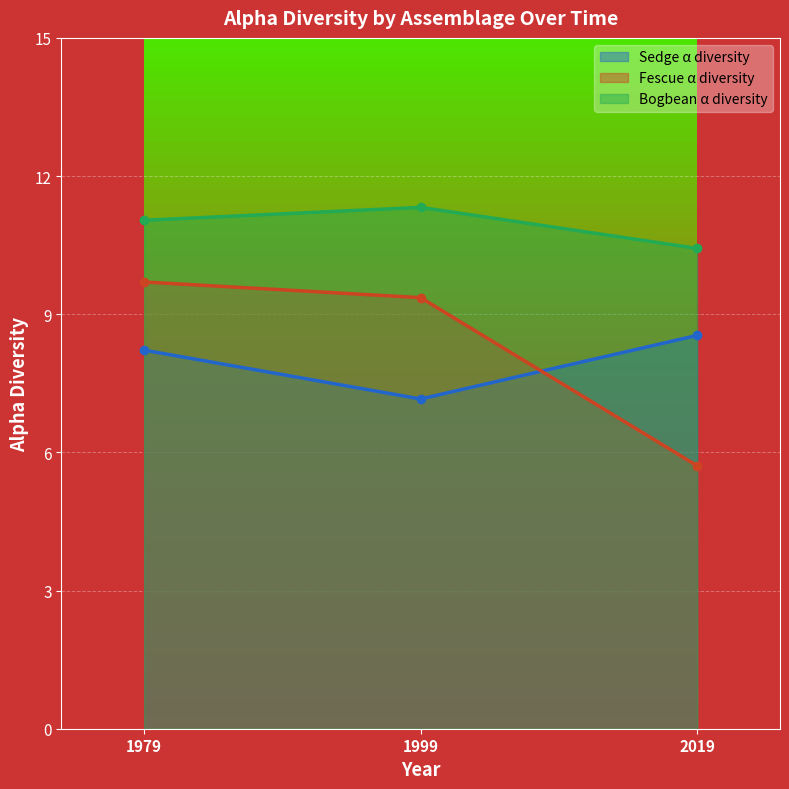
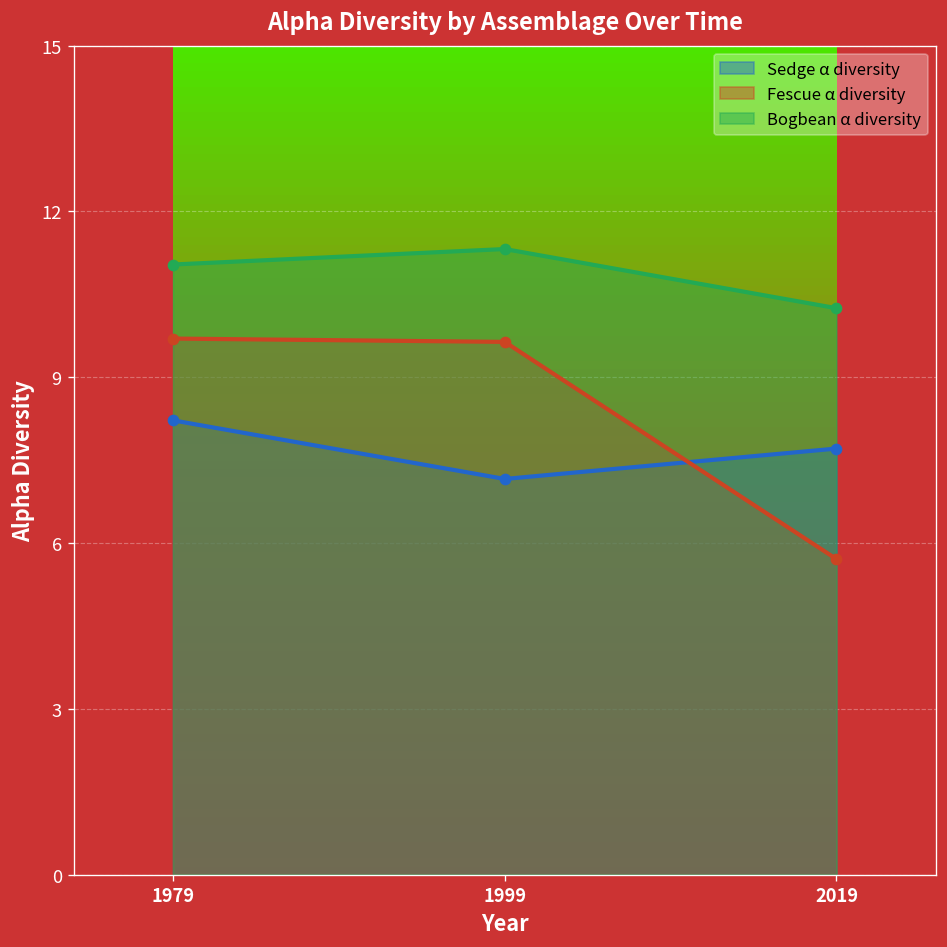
Fescue α diversity, 1999: 9.4 -> 9.6
Sedge α diversity, 2019: 8.5 -> 7.7
Bogbean α diversity, 2019: 10.4 -> 10.3
